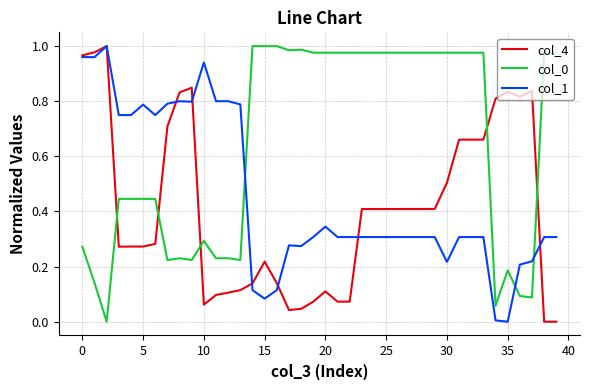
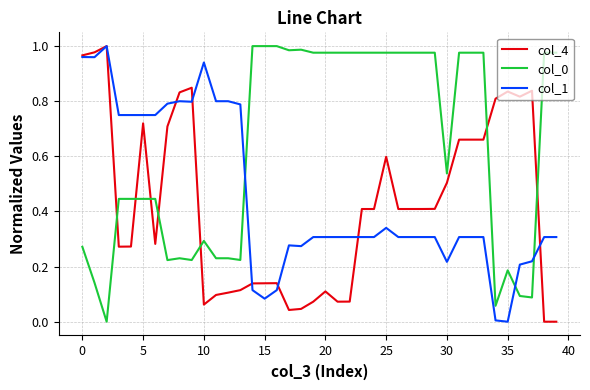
col_4, 5: 0.27 -> 0.72
col_1, 5: 0.79 -> 0.75
col_4, 15: 0.22 -> 0.14
col_1, 20: 0.35 -> 0.31
col_4, 25: 0.41 -> 0.60
col_1, 25: 0.31 -> 0.34
col_0, 30: 0.98 -> 0.54
